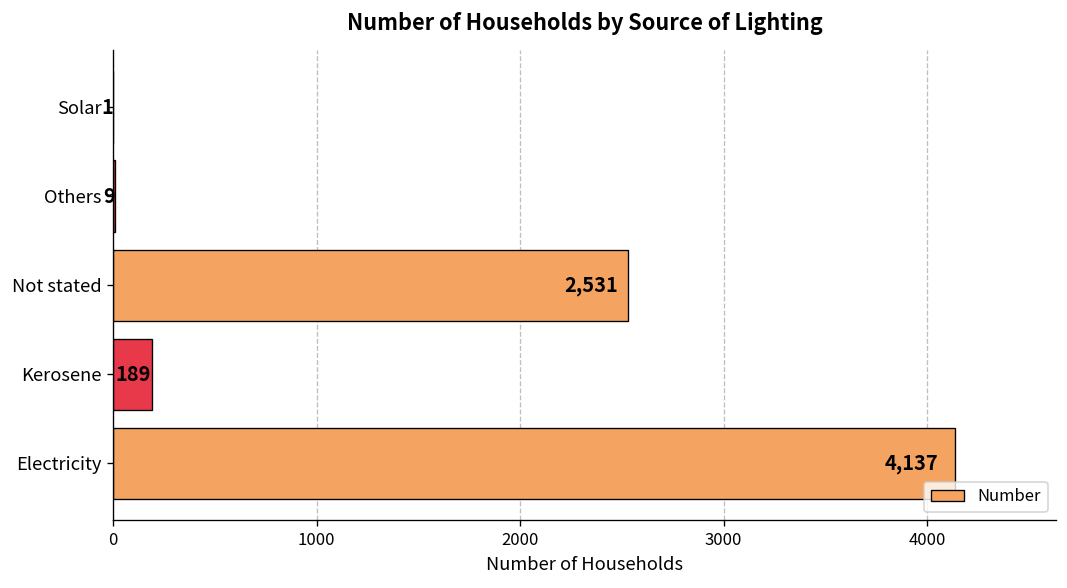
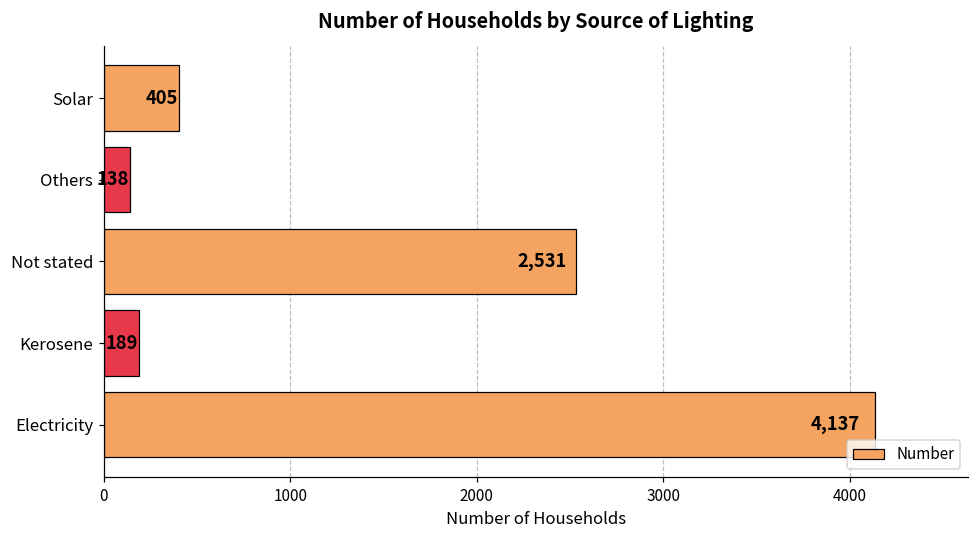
Solar: 1 -> 405
Others: 9 -> 138
